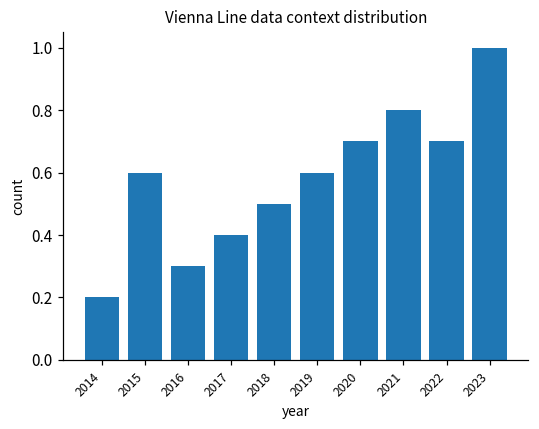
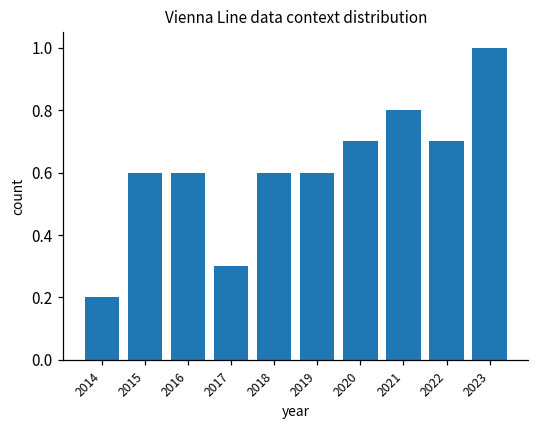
2016: 0.3 -> 0.6
2017: 0.4 -> 0.3
2018: 0.5 -> 0.6
